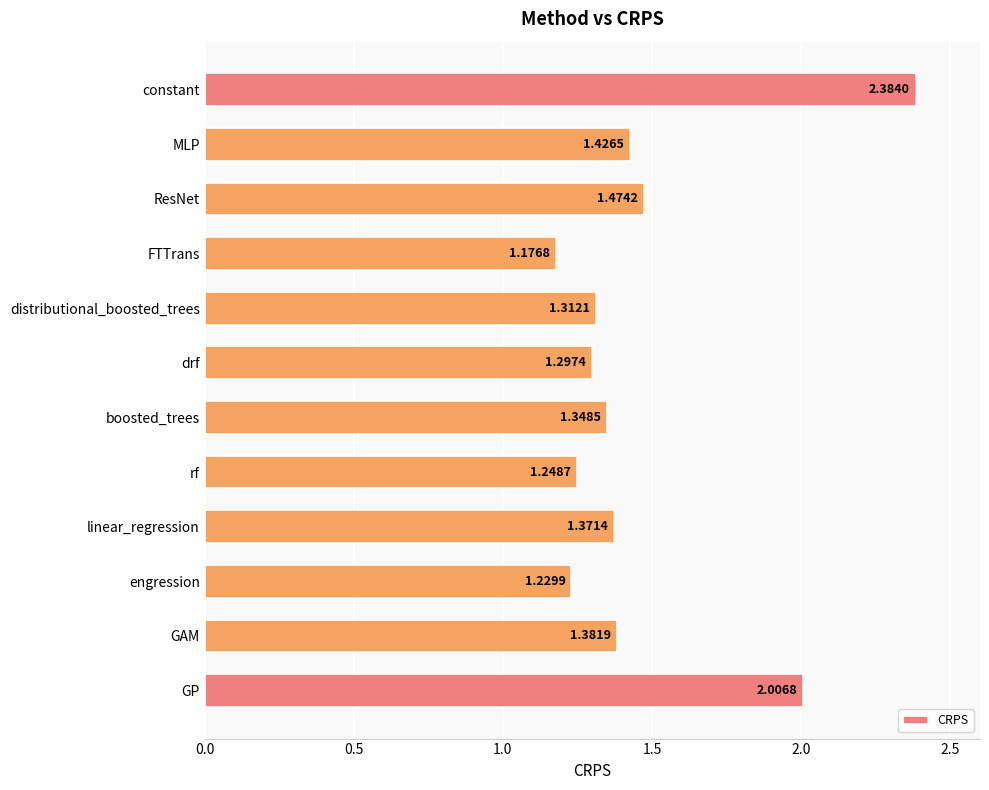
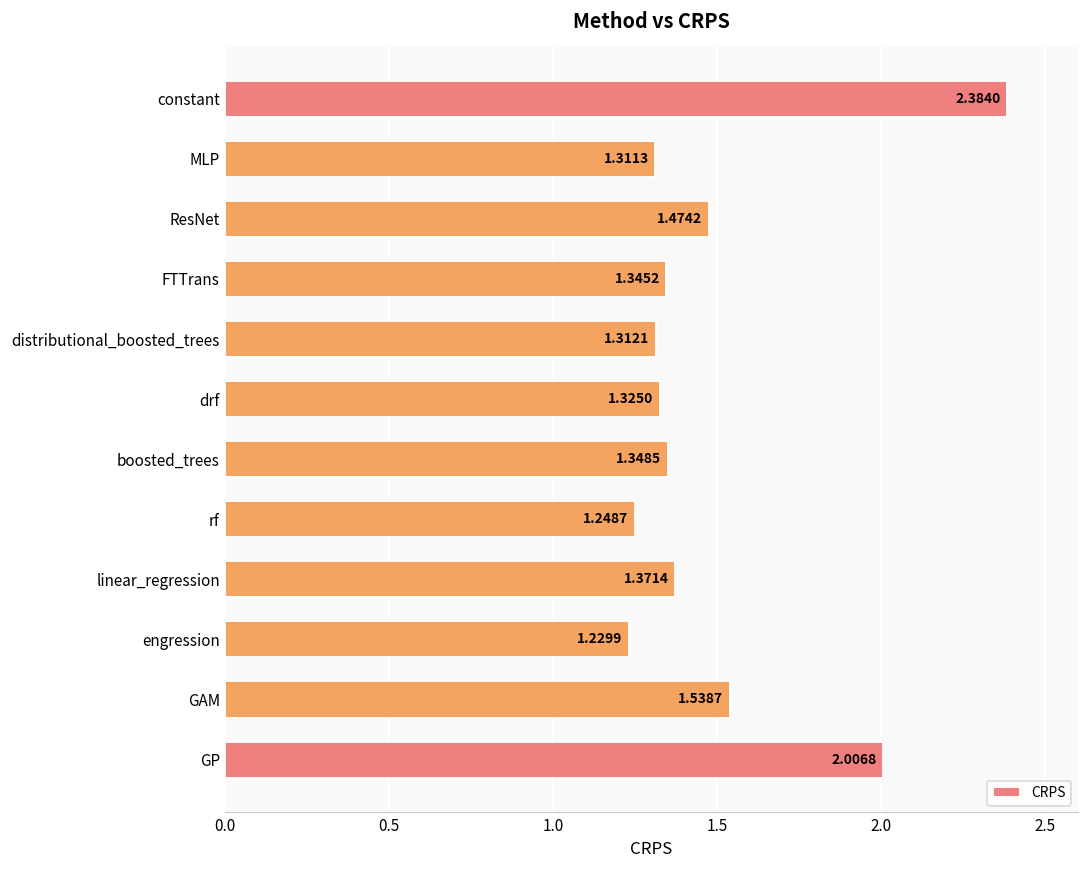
MLP: 1.4265 -> 1.3113
FTTrans: 1.1768 -> 1.3452
drf: 1.2974 -> 1.3250
GAM: 1.3819 -> 1.5387
